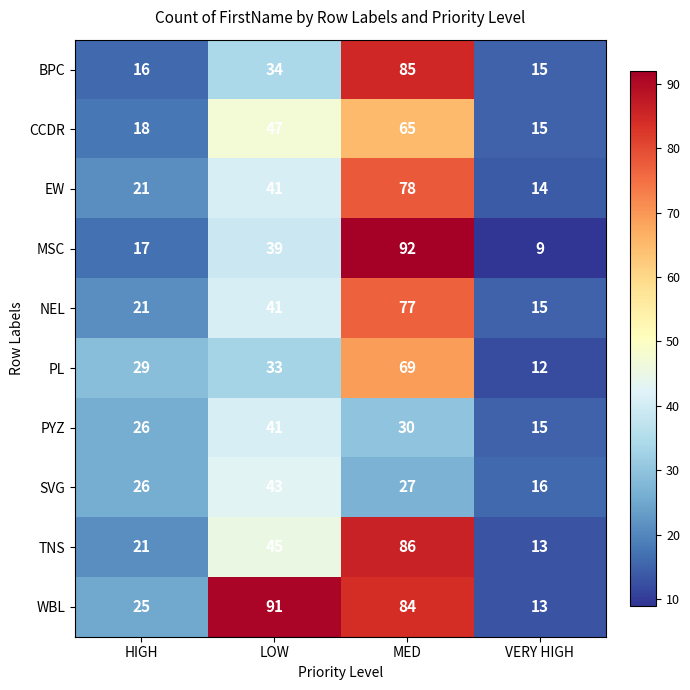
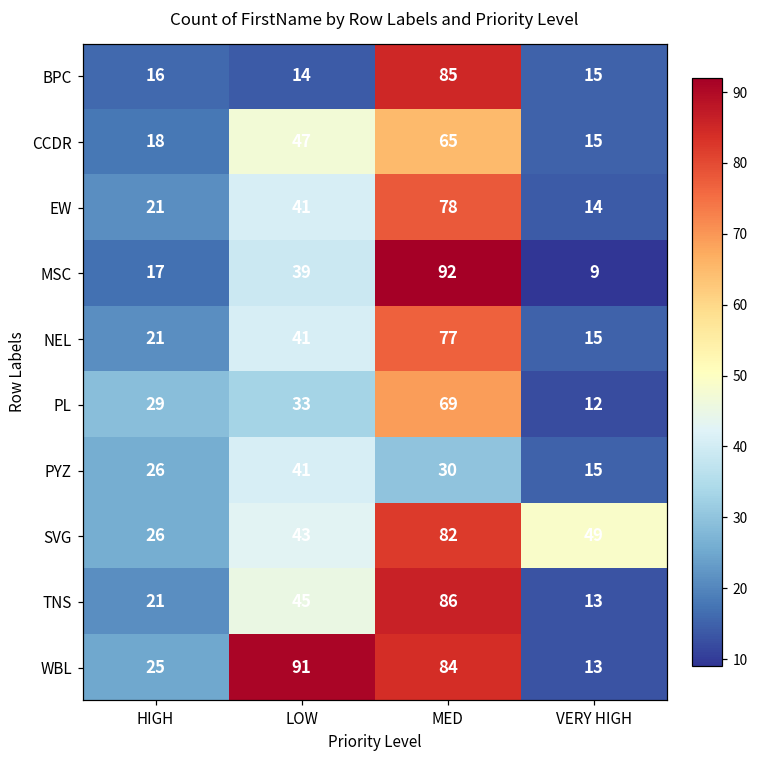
BPC, LOW: 34 -> 14
SVG, MED: 27 -> 82
SVG, VERY HIGH: 16 -> 49
